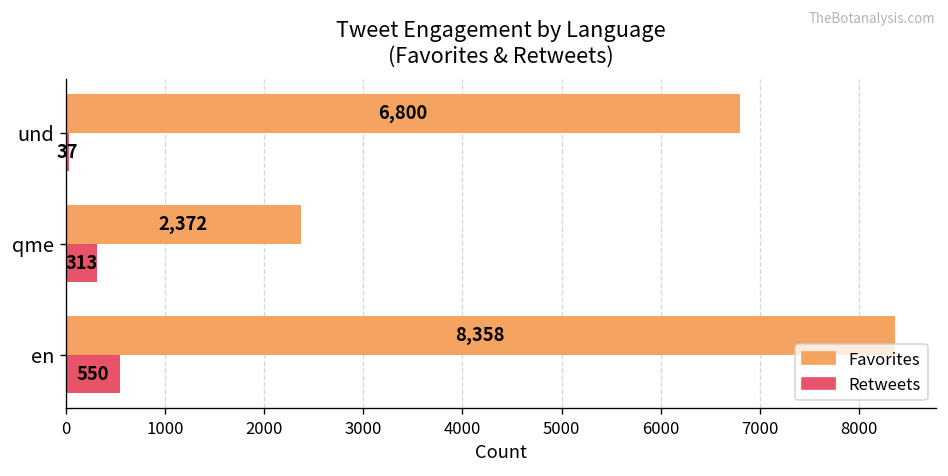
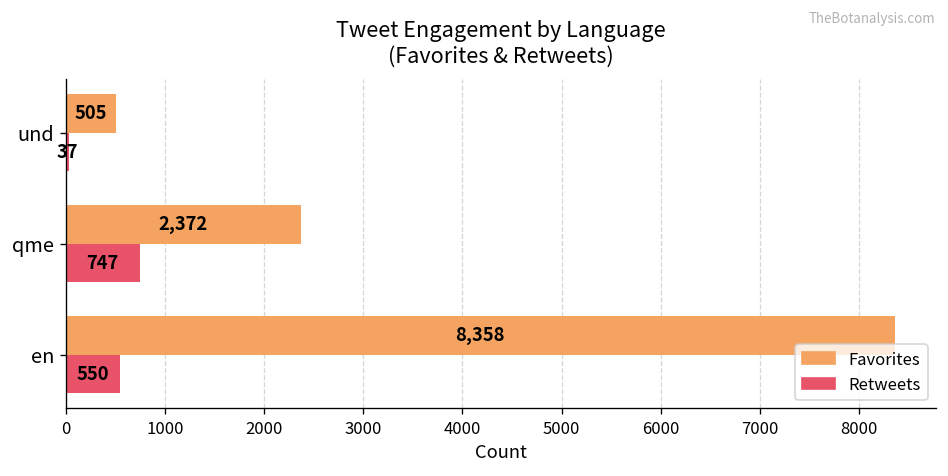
Favorites, und: 6,800 -> 505
Retweets, qme: 313 -> 747
